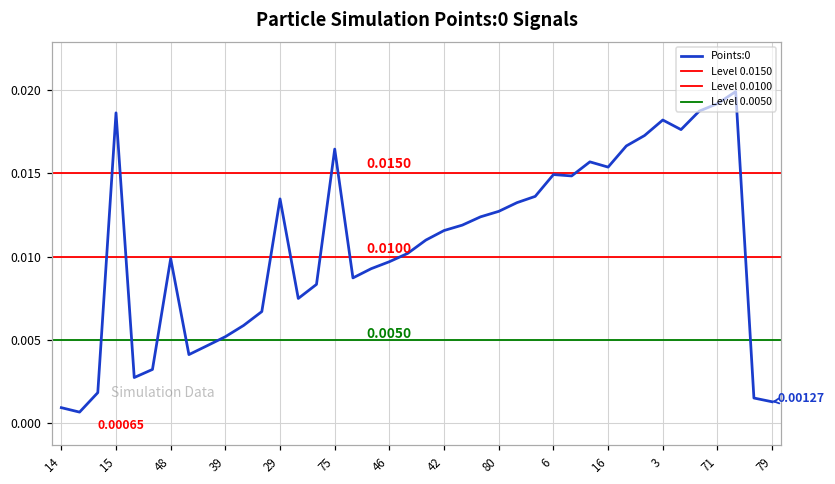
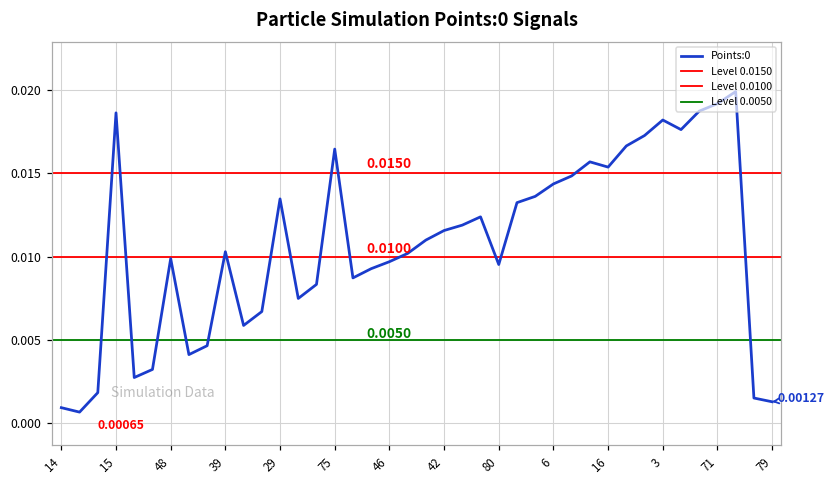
39: 0.0052 -> 0.0103
80: 0.0127 -> 0.0095
6: 0.0149 -> 0.0144
